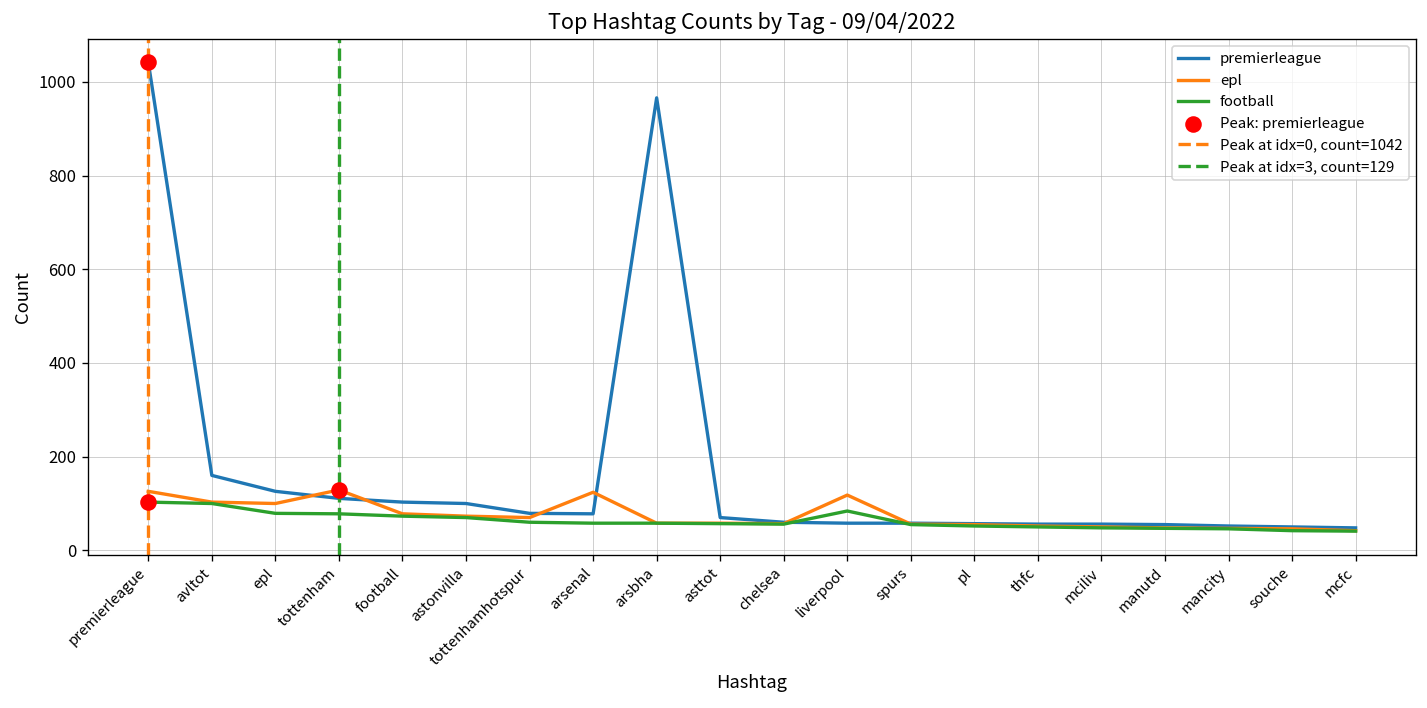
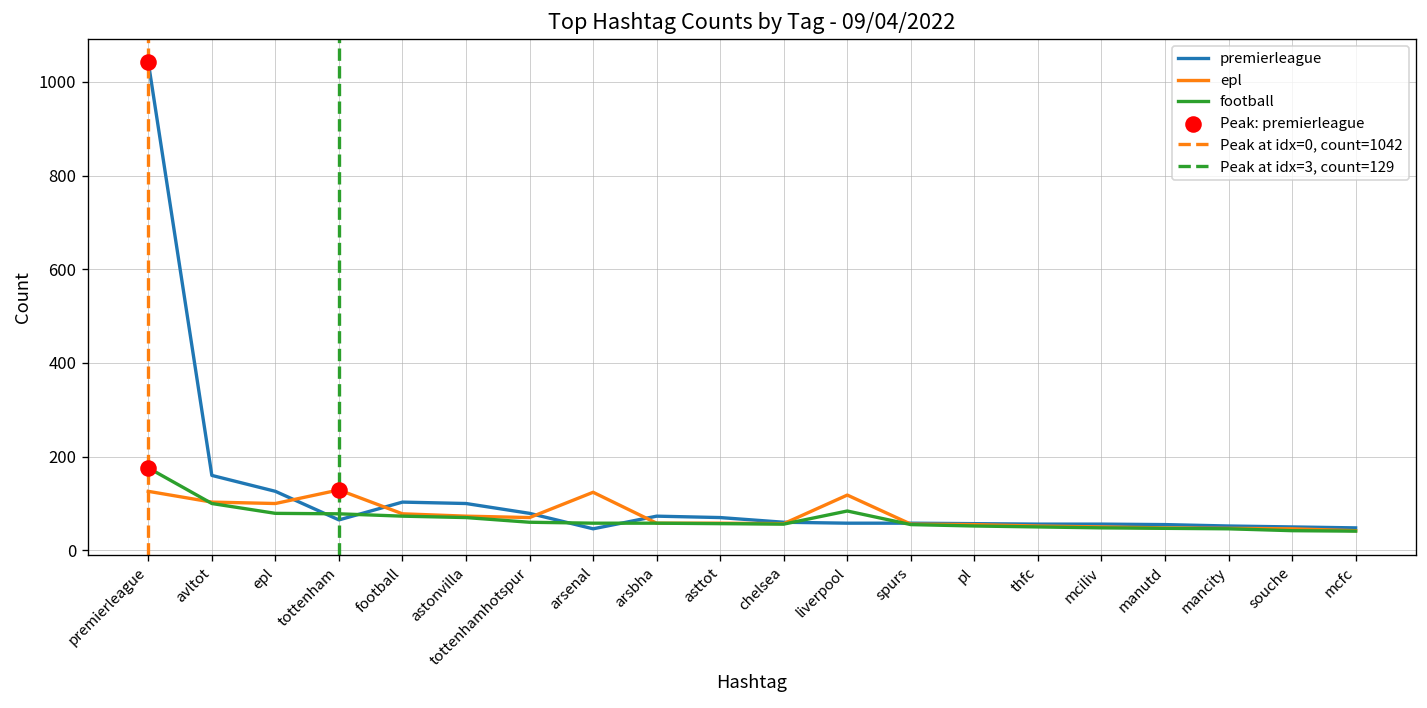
football, premierleague: 100 -> 180
premierleague, tottenham: 110 -> 70
premierleague, arsenal: 80 -> 50
premierleague, arsbha: 970 -> 70
